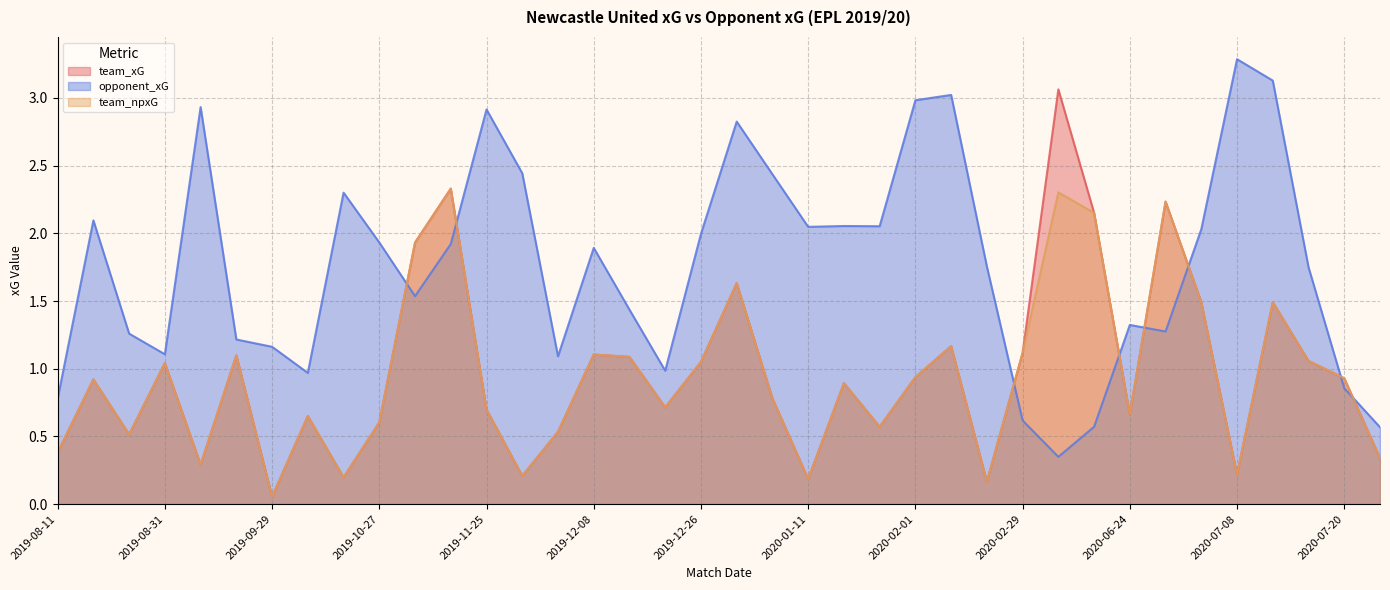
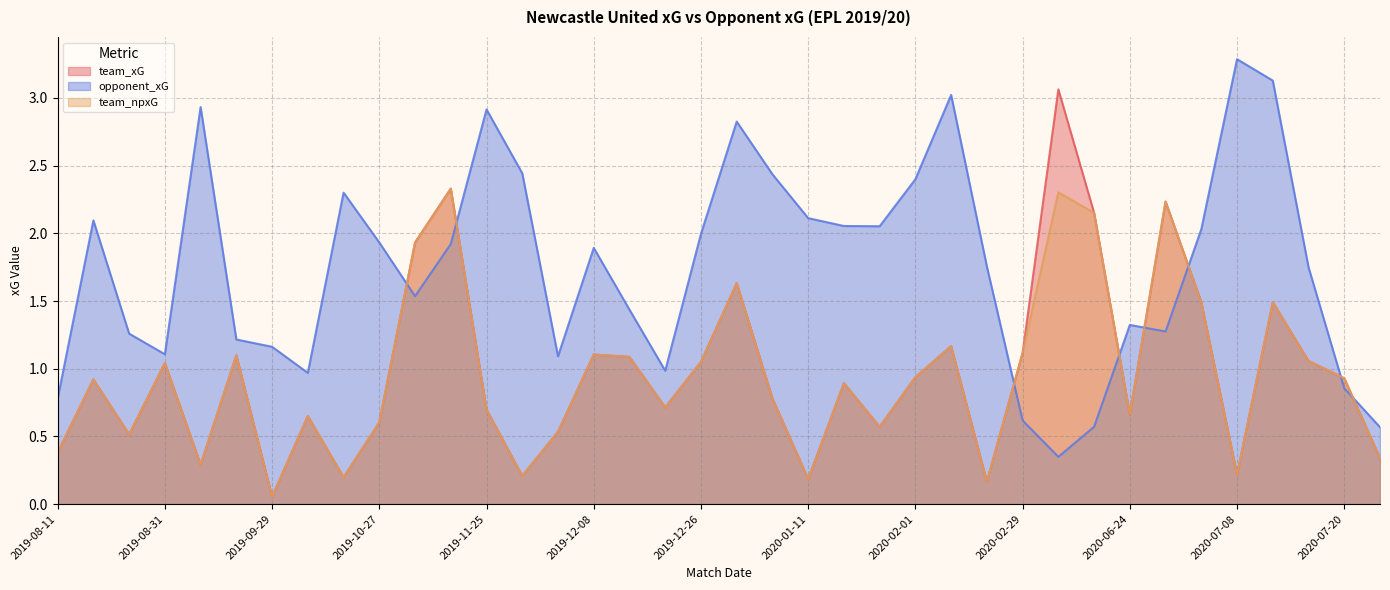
opponent_xG, 2020-01-11: 2.05 -> 2.11
opponent_xG, 2020-02-01: 2.98 -> 2.40
